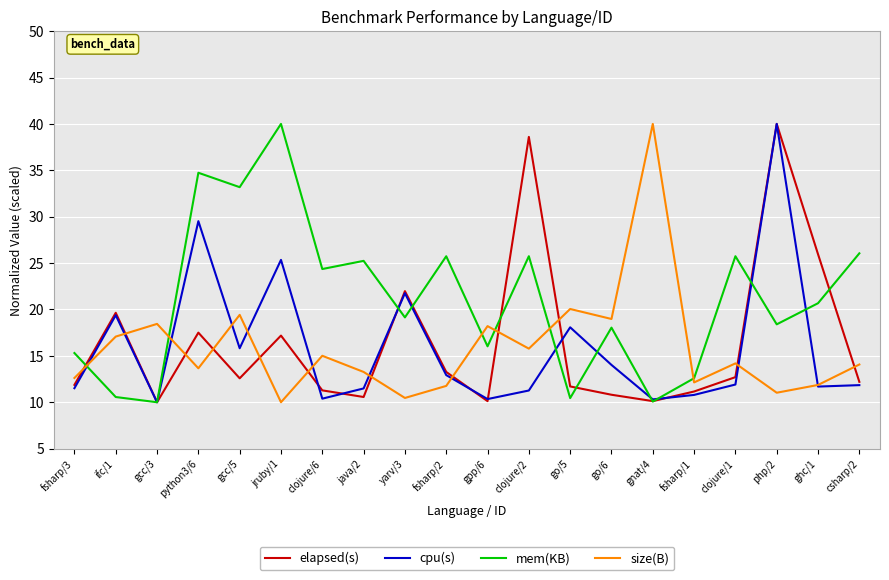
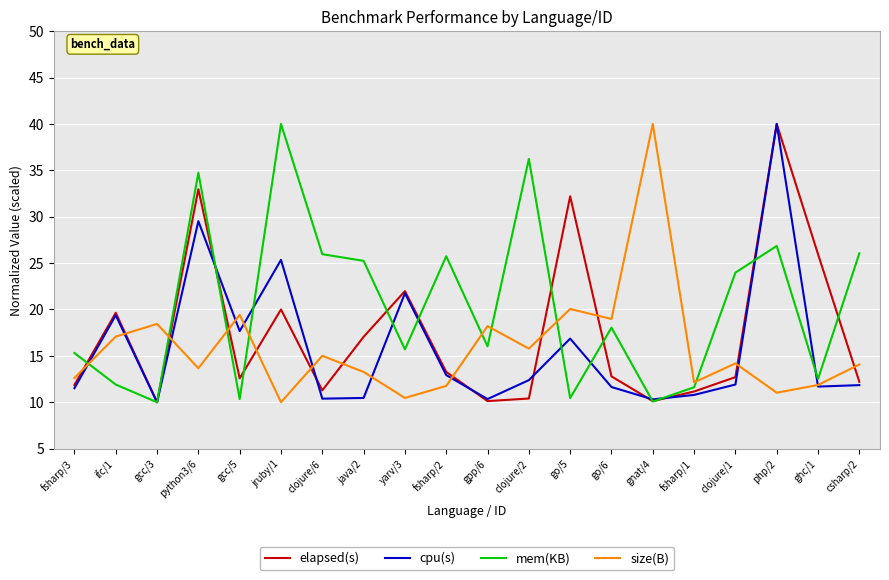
mem(KB), ifc/1: 11 -> 12
elapsed(s), python3/6: 18 -> 33
cpu(s), gcc/5: 16 -> 18
mem(KB), gcc/5: 33 -> 10
elapsed(s), jruby/1: 17 -> 20
mem(KB), clojure/6: 24 -> 26
elapsed(s), java/2: 11 -> 17
cpu(s), java/2: 11 -> 10
mem(KB), yarv/3: 19 -> 16
elapsed(s), clojure/2: 39 -> 10
cpu(s), clojure/2: 11 -> 12
mem(KB), clojure/2: 26 -> 36
elapsed(s), go/5: 12 -> 32
cpu(s), go/5: 18 -> 17
elapsed(s), go/6: 11 -> 13
cpu(s), go/6: 14 -> 12
mem(KB), fsharp/1: 13 -> 12
mem(KB), clojure/1: 26 -> 24
mem(KB), php/2: 18 -> 27
mem(KB), ghc/1: 21 -> 13
